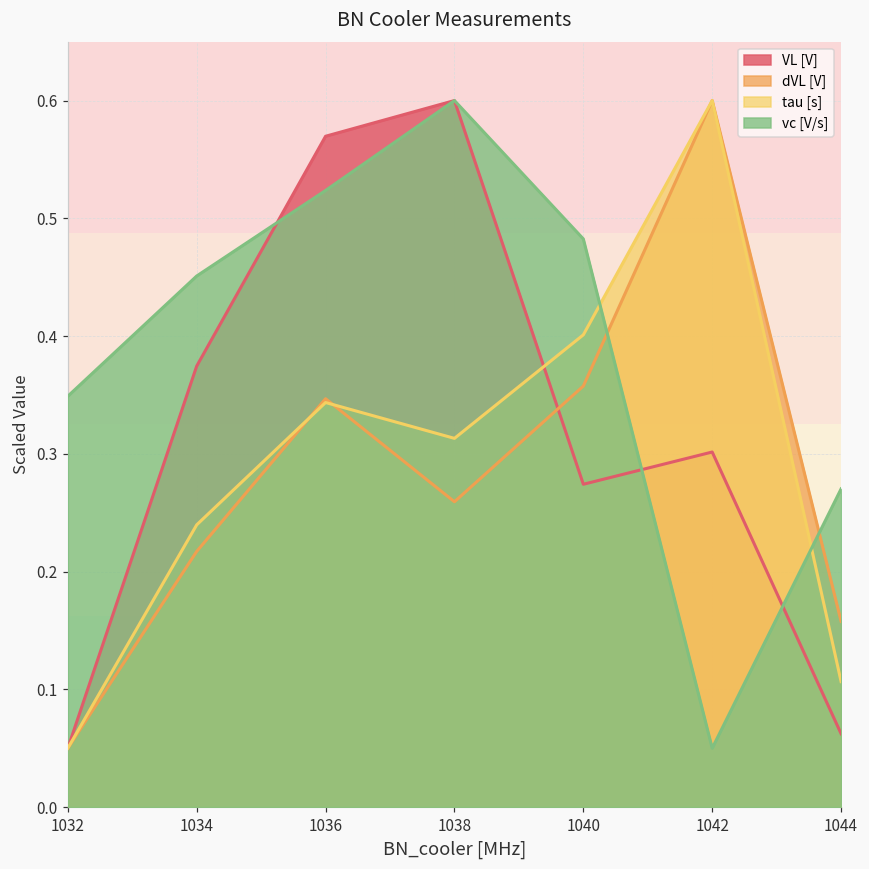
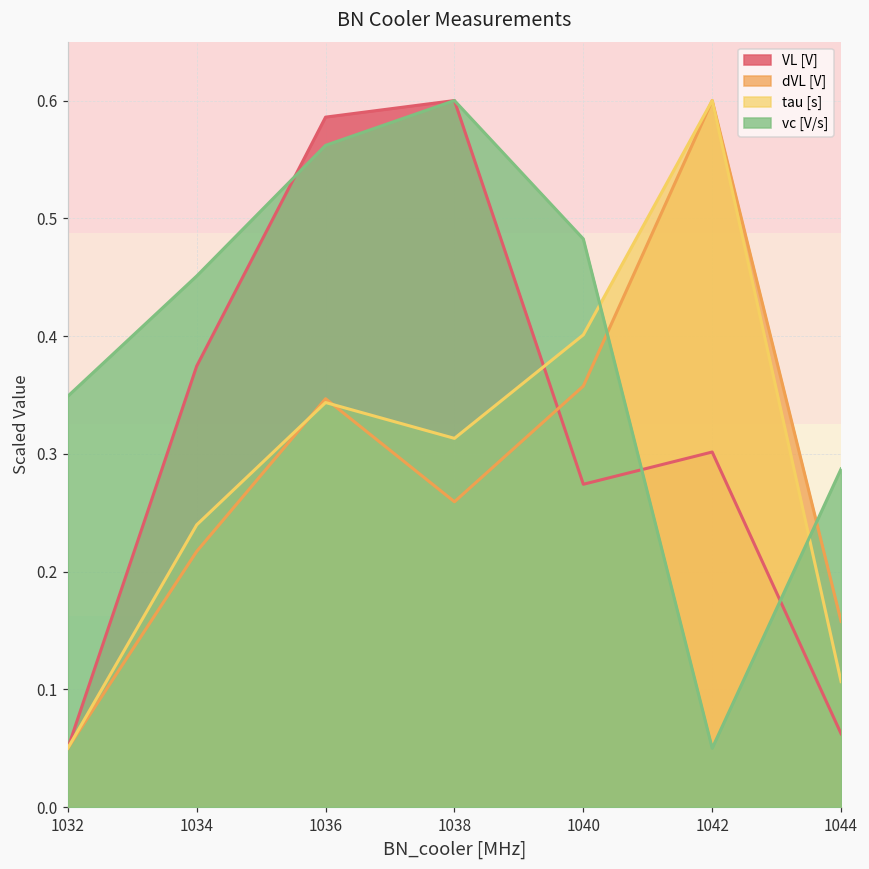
VL [V], 1036: 0.570 -> 0.586
vc [V/s], 1036: 0.524 -> 0.562
vc [V/s], 1044: 0.270 -> 0.287
